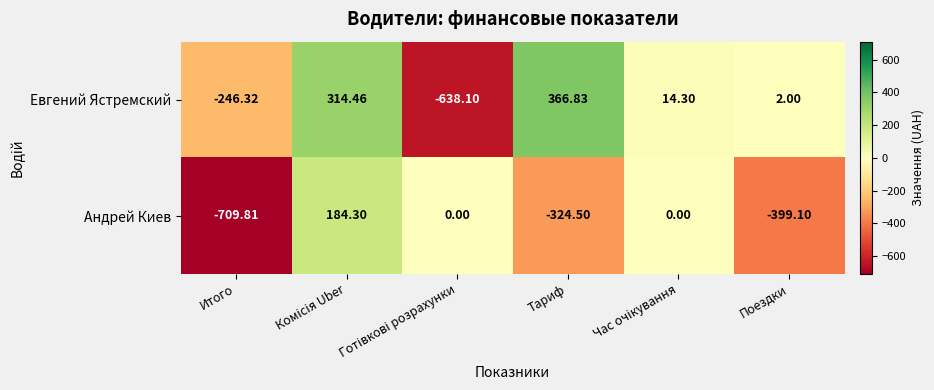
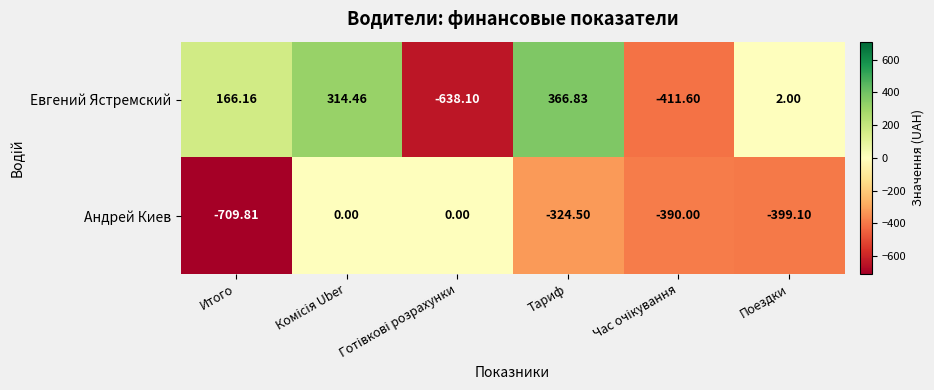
Евгений Ястремский, Итого: -246.32 -> 166.16
Евгений Ястремский, Час очікування: 14.30 -> -411.60
Андрей Киев, Комісія Uber: 184.30 -> 0.00
Андрей Киев, Час очікування: 0.00 -> -390.00
